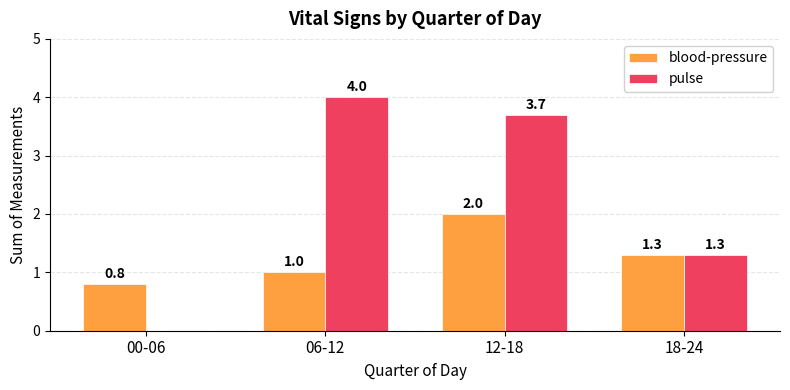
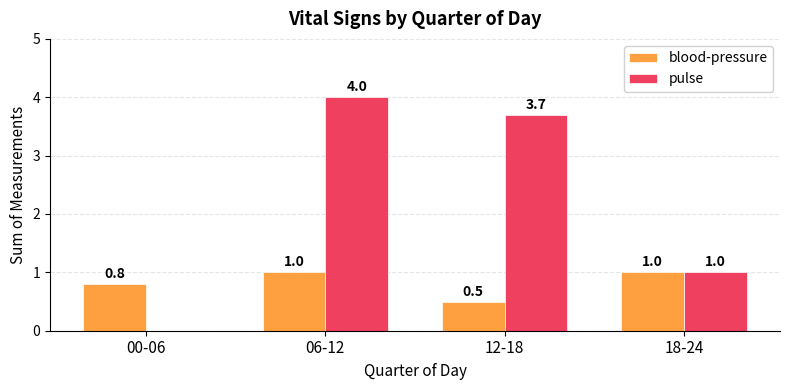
blood-pressure, 12-18: 2.0 -> 0.5
blood-pressure, 18-24: 1.3 -> 1.0
pulse, 18-24: 1.3 -> 1.0
